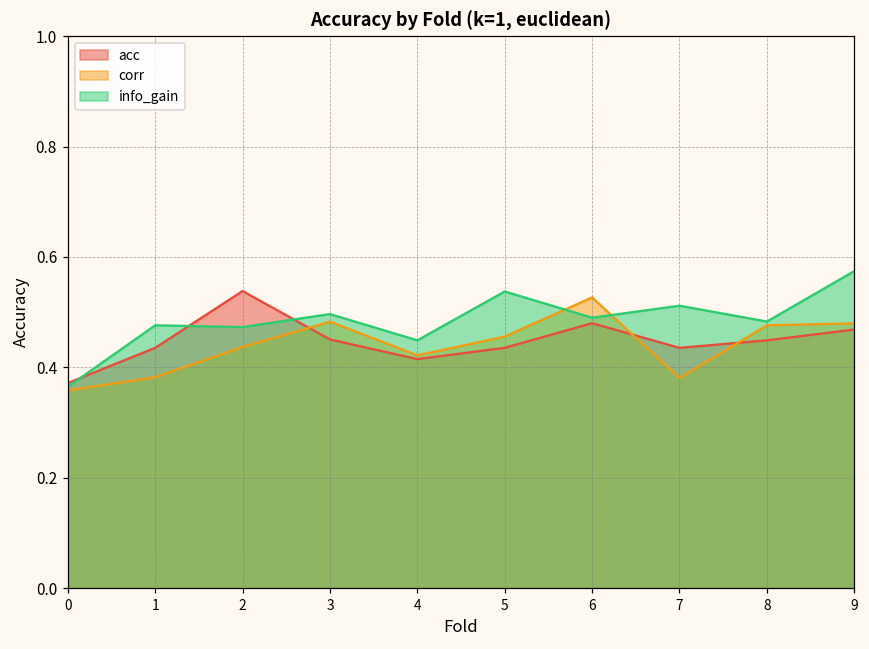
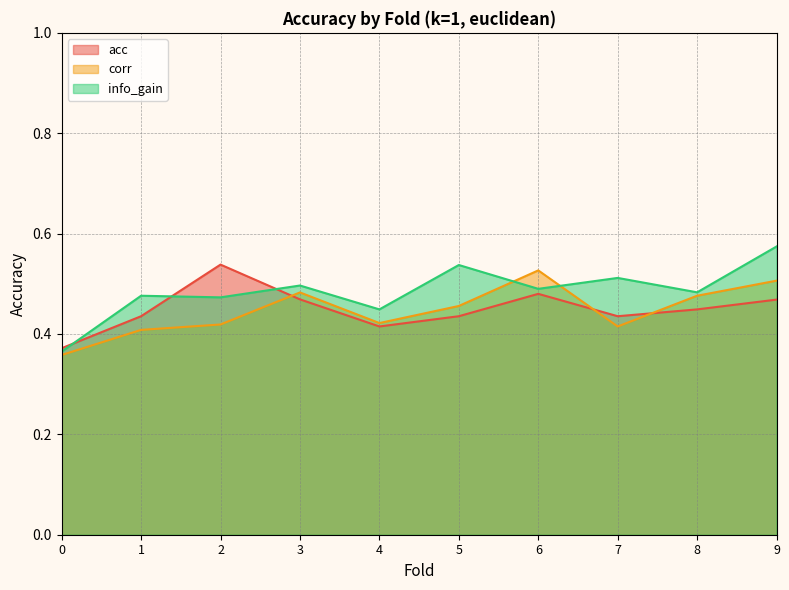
corr, 1: 0.38 -> 0.41
corr, 2: 0.44 -> 0.42
acc, 3: 0.45 -> 0.47
corr, 7: 0.38 -> 0.41
corr, 9: 0.48 -> 0.51
